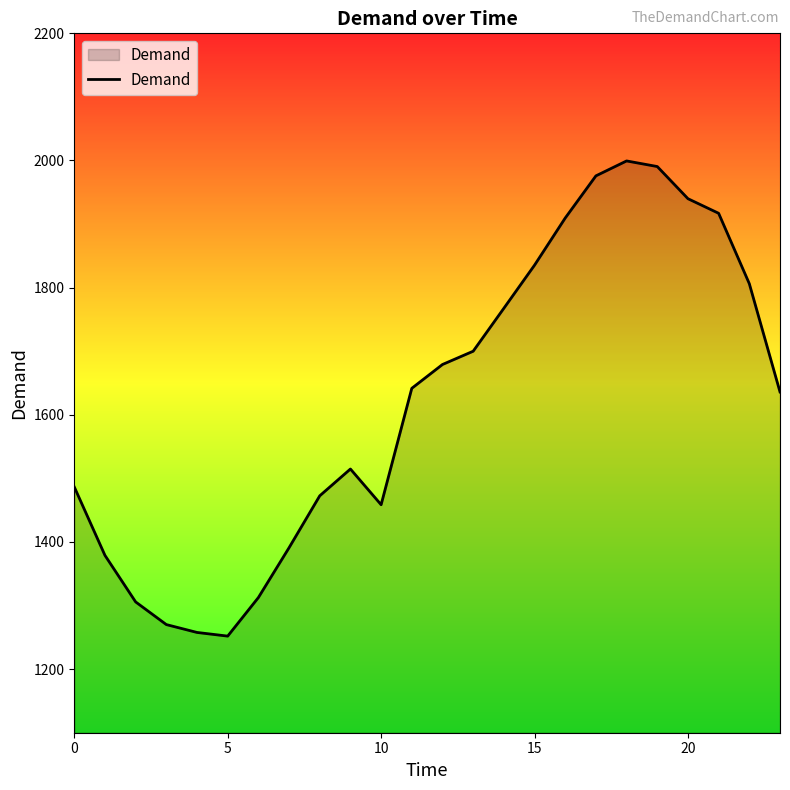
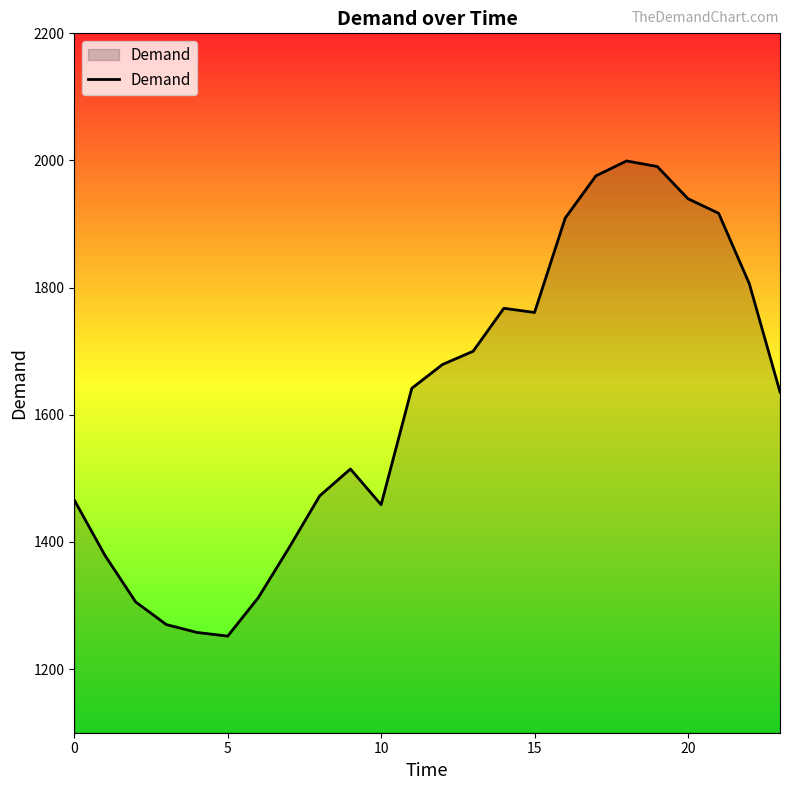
0: 1490 -> 1470
15: 1840 -> 1760
